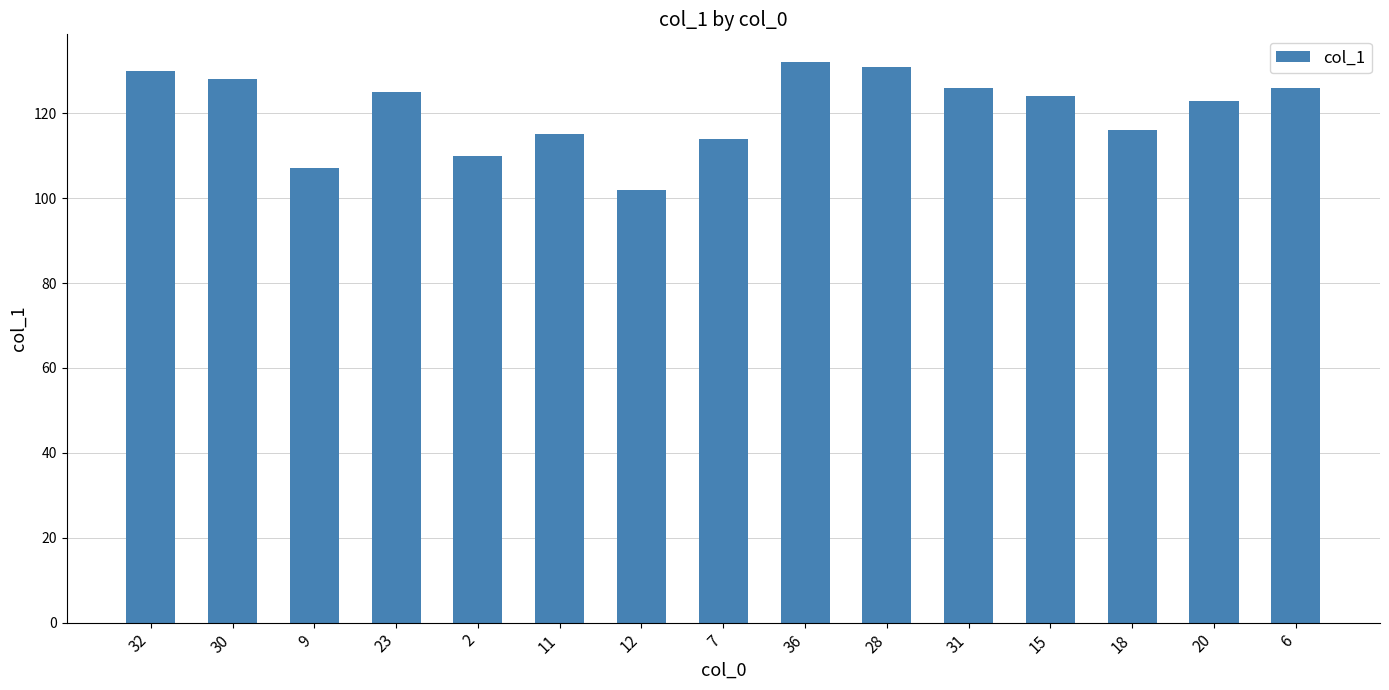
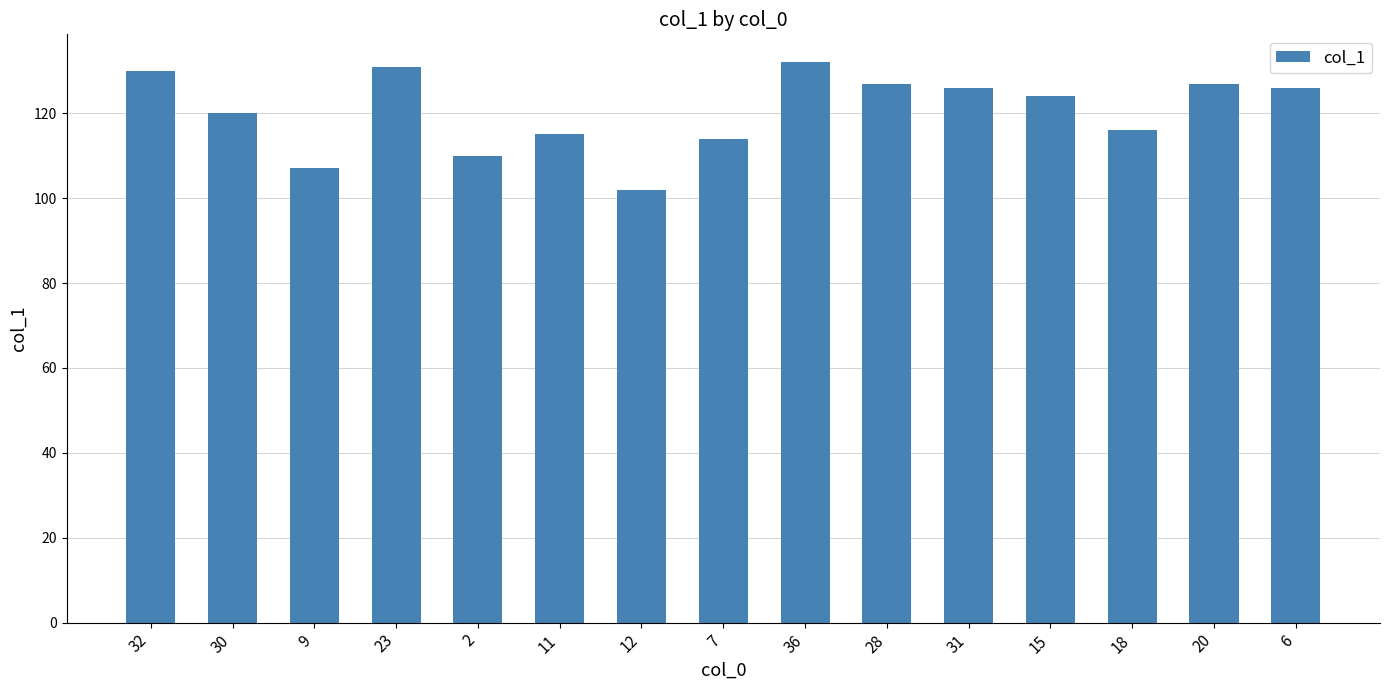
30: 128 -> 120
23: 125 -> 131
28: 131 -> 127
20: 123 -> 127
